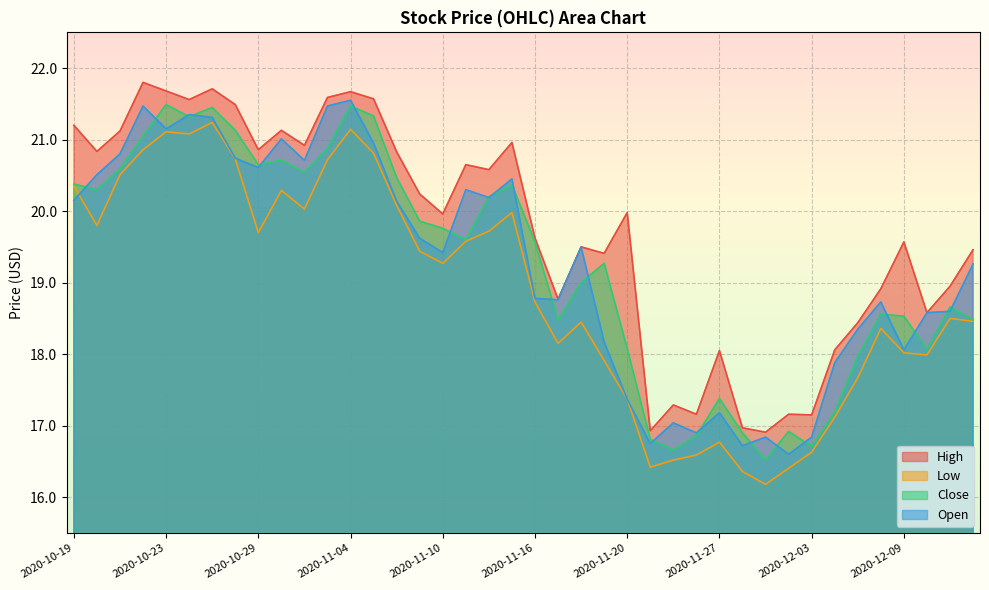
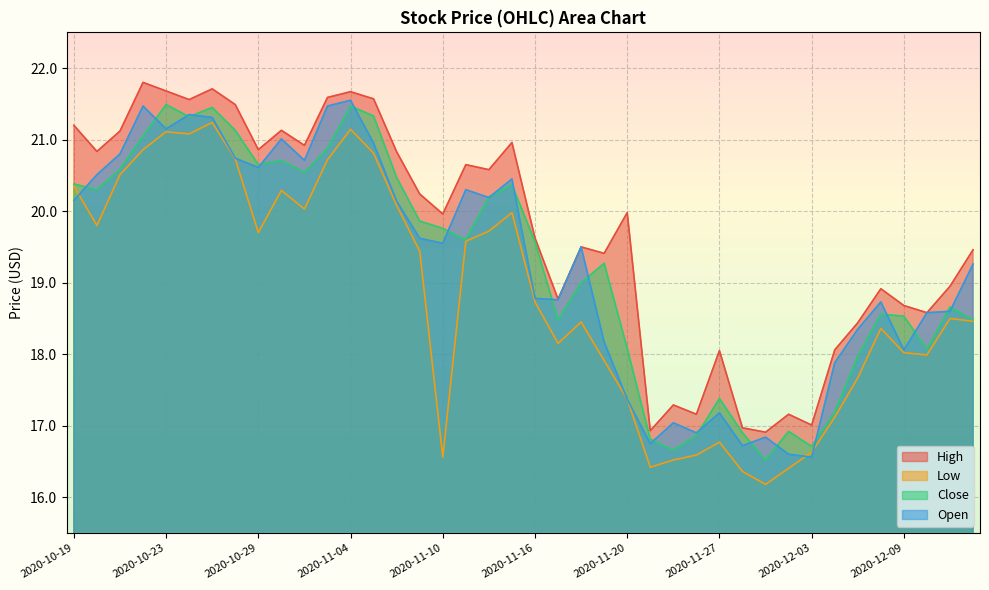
Low, 2020-11-10: 19.3 -> 16.6
Open, 2020-11-10: 19.4 -> 19.6
High, 2020-12-03: 17.2 -> 17.0
Open, 2020-12-03: 16.8 -> 16.6
High, 2020-12-09: 19.6 -> 18.7
